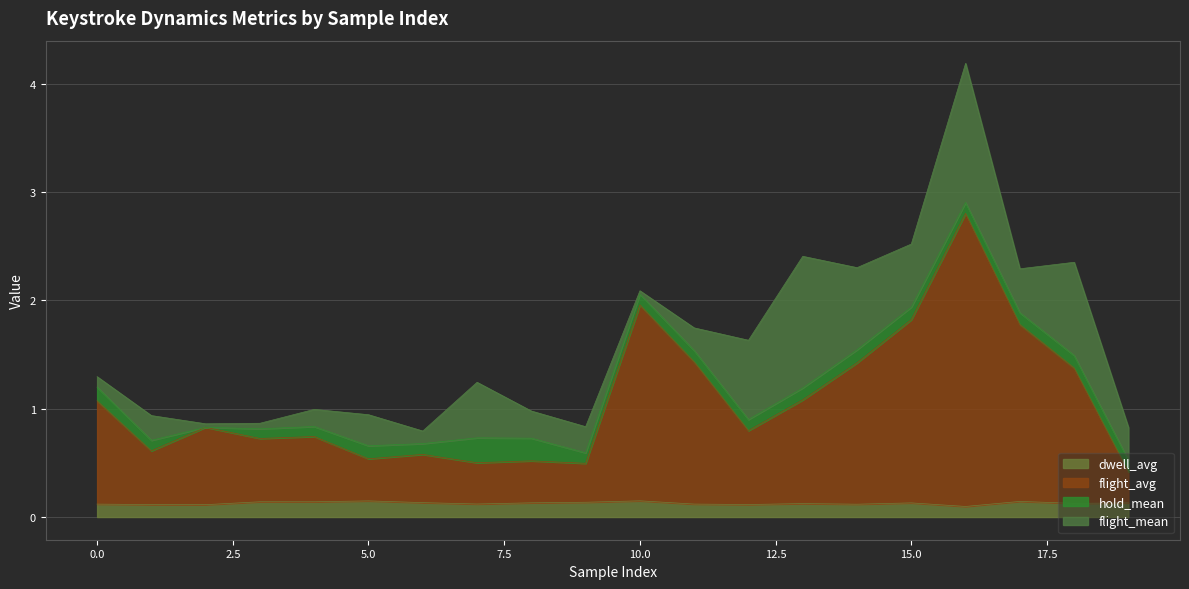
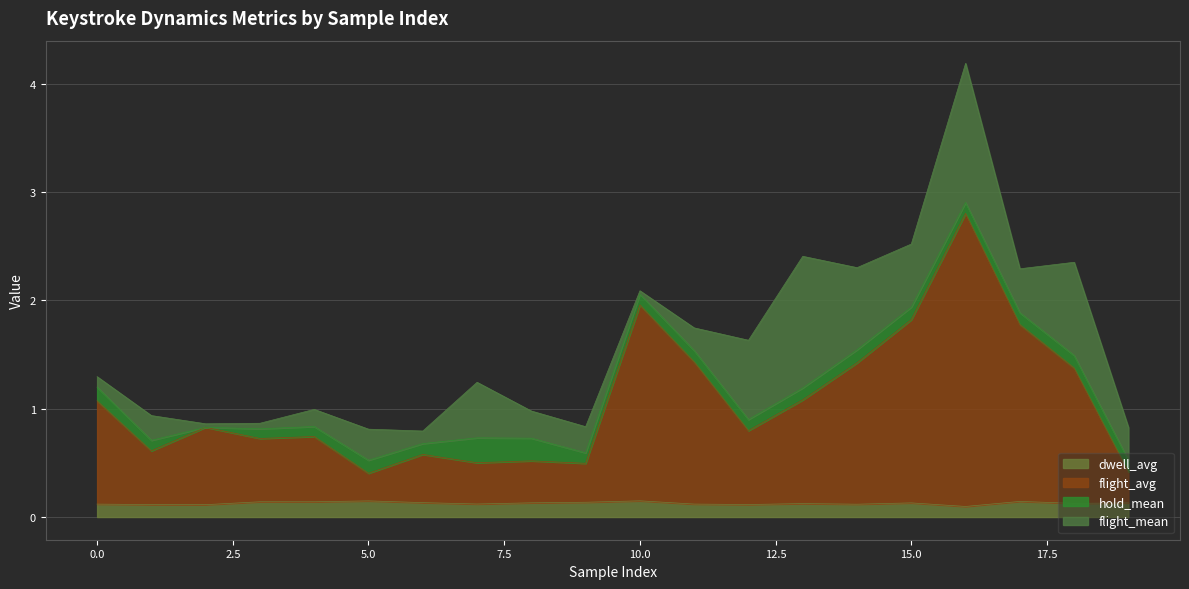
flight_avg, 5.0: 0.39 -> 0.25
